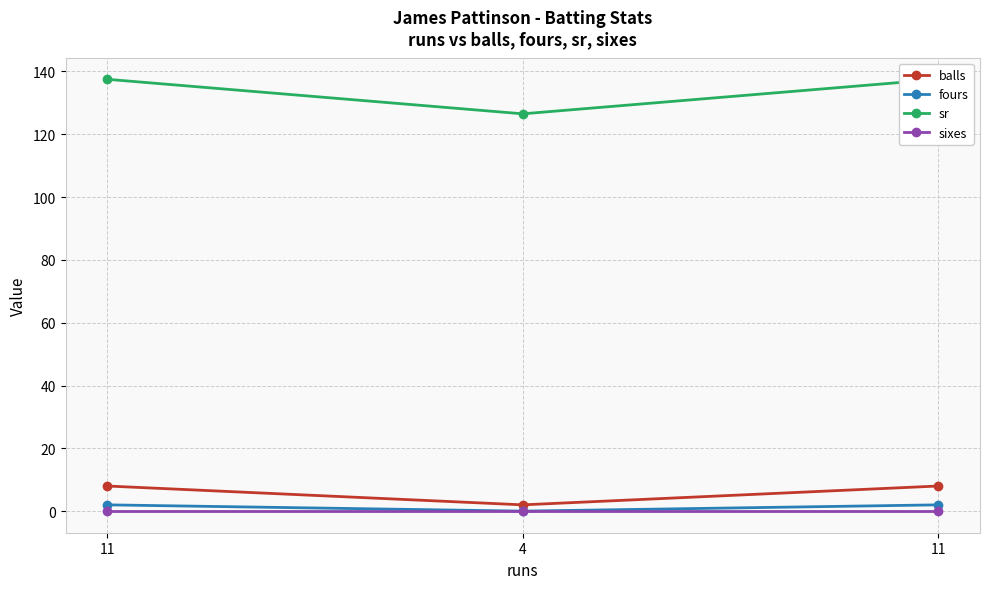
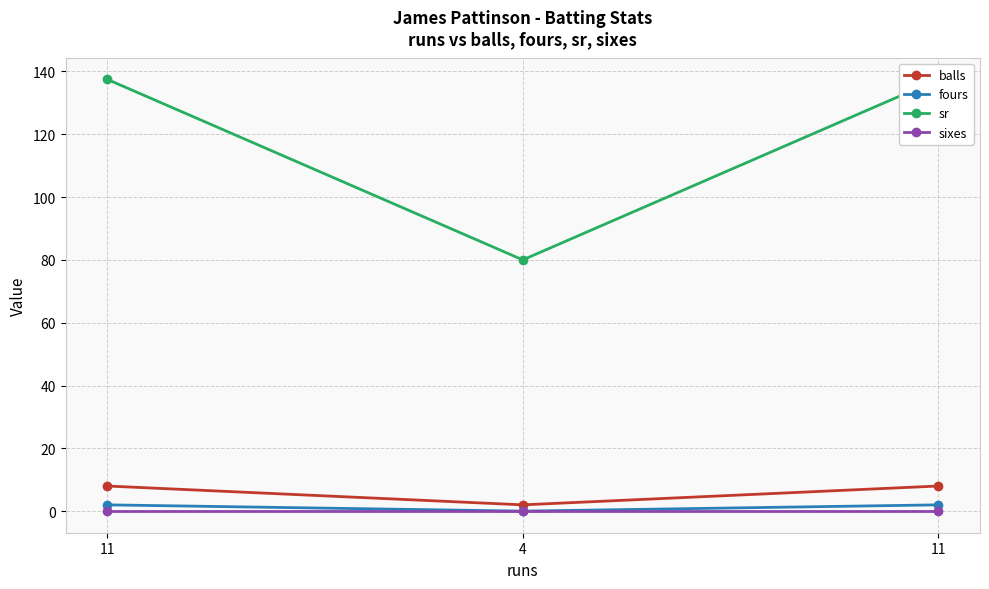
sr, 4: 127 -> 80
